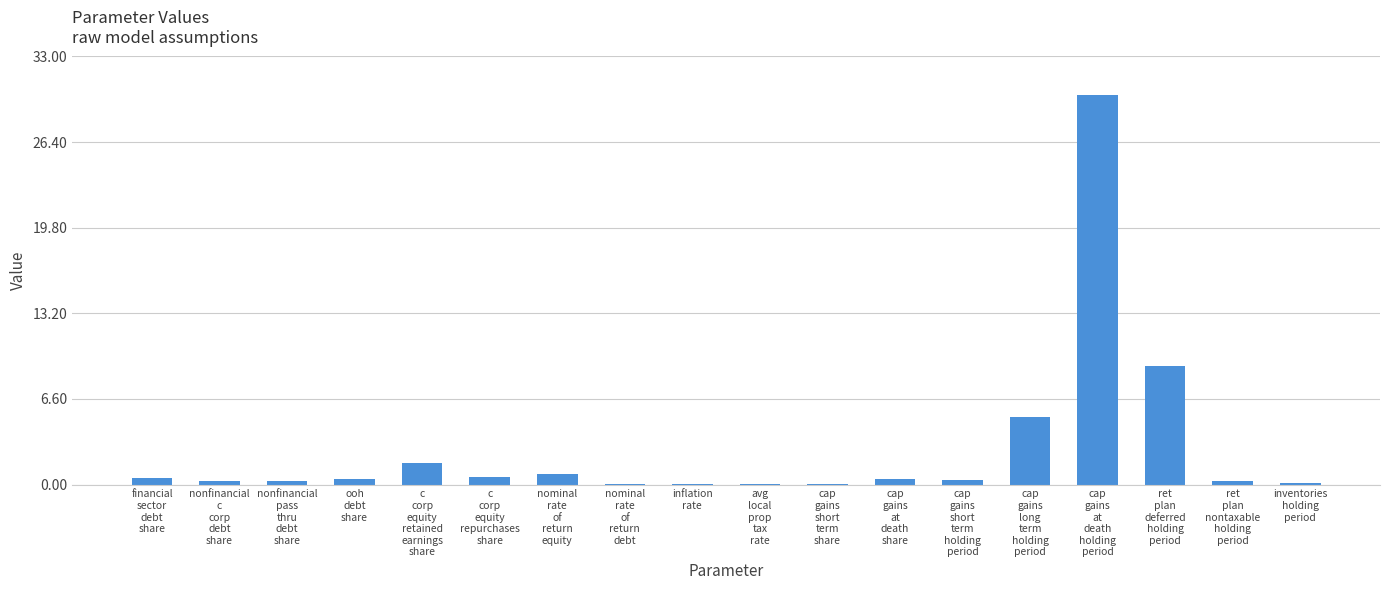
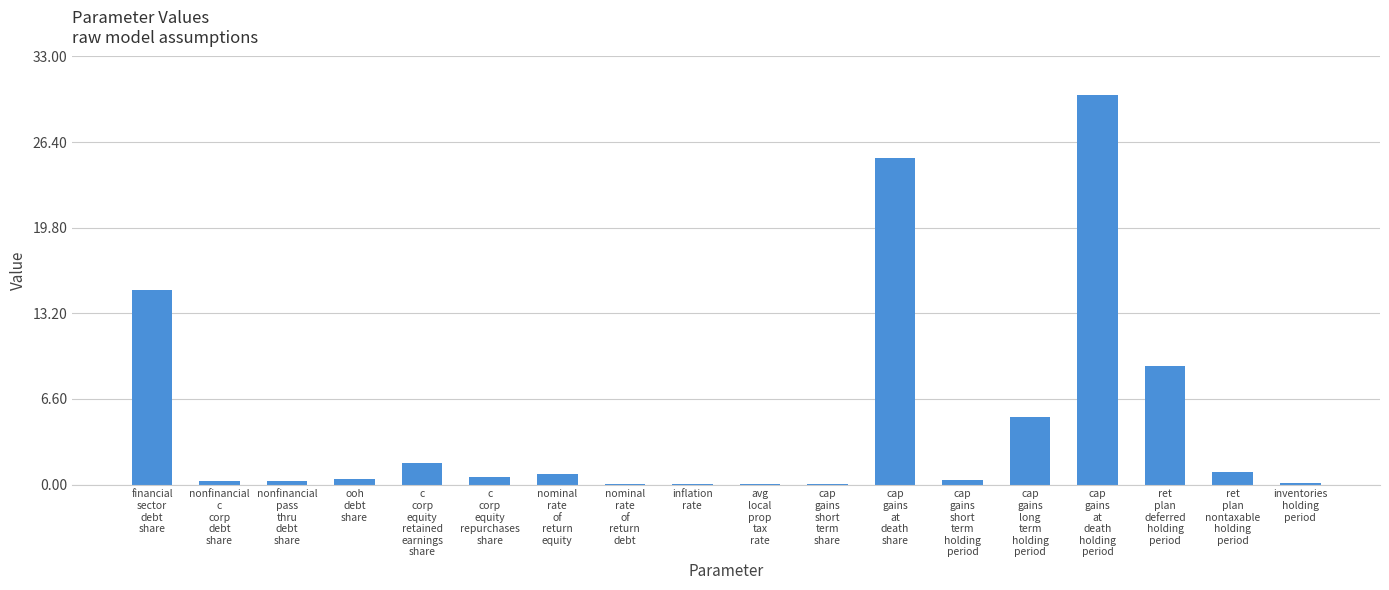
financial sector debt share: 0.5 -> 15.0
cap gains at death share: 0.4 -> 25.2
ret plan nontaxable holding period: 0.3 -> 1.0
